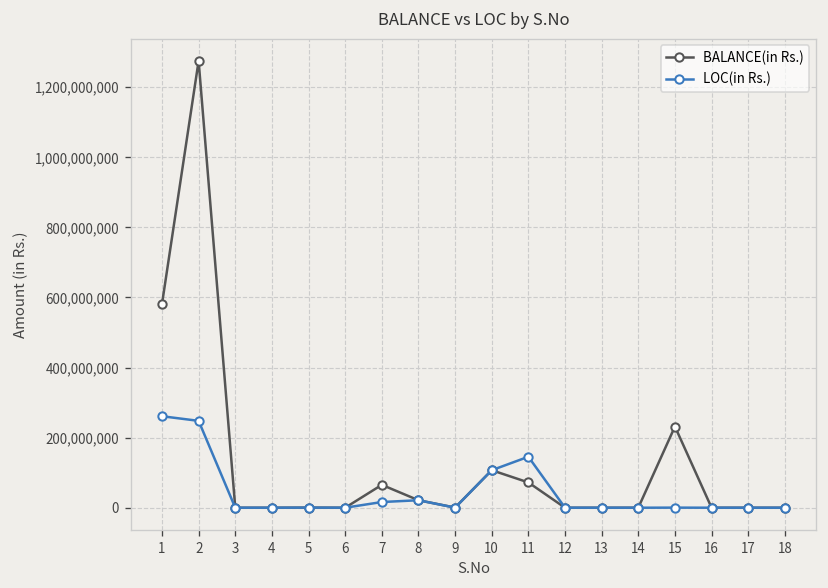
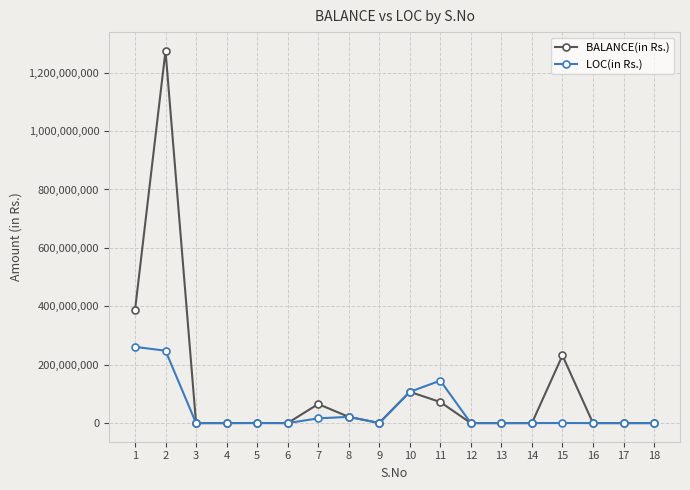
BALANCE(in Rs.), 1: 580,000,000 -> 390,000,000
